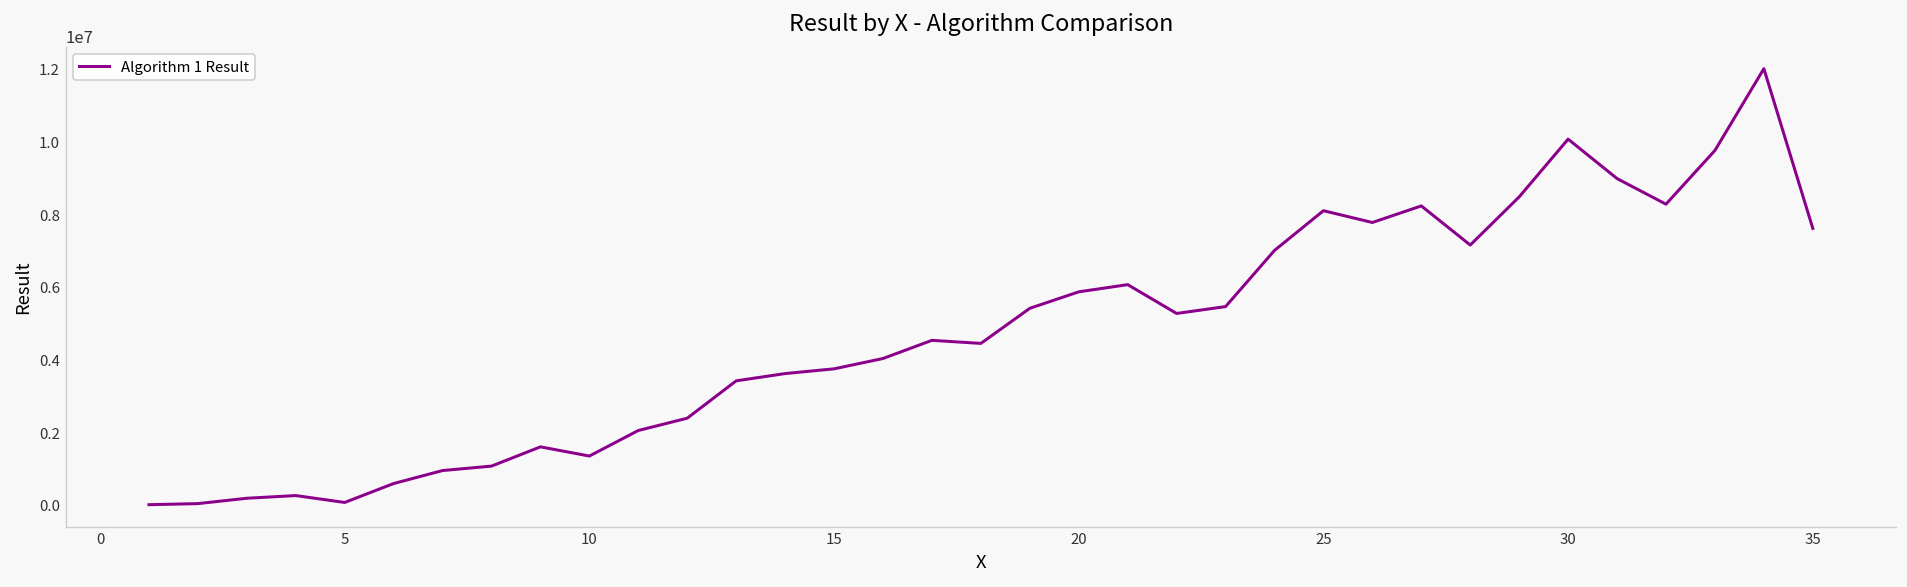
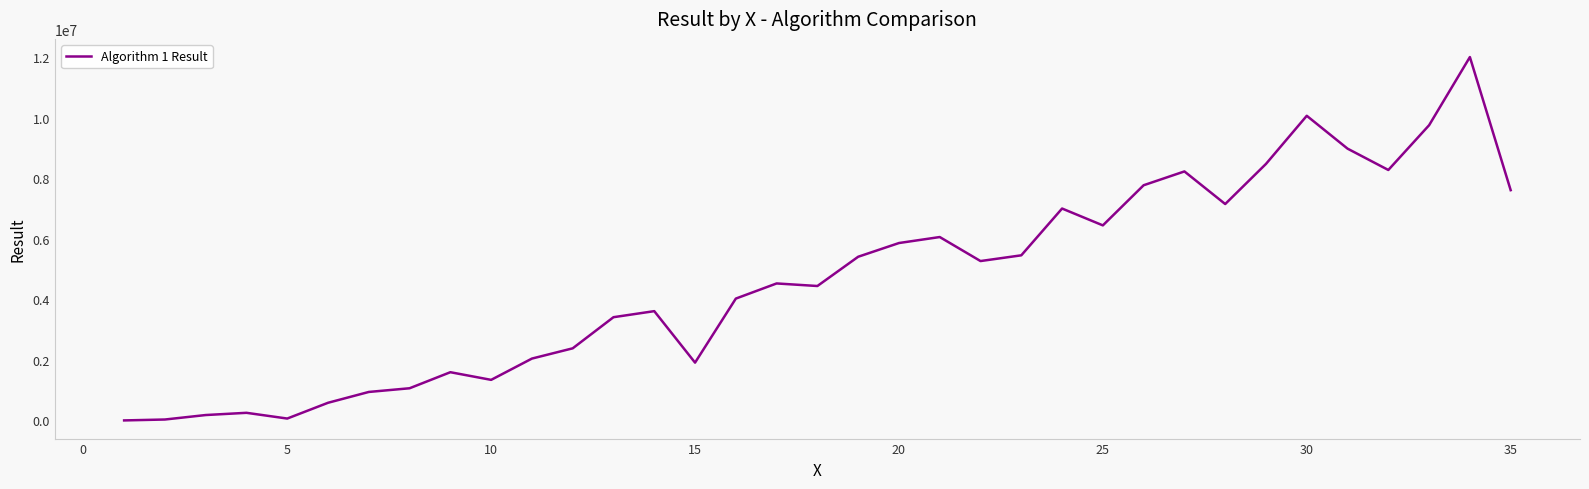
15: 3700000 -> 1900000
25: 8100000 -> 6400000
